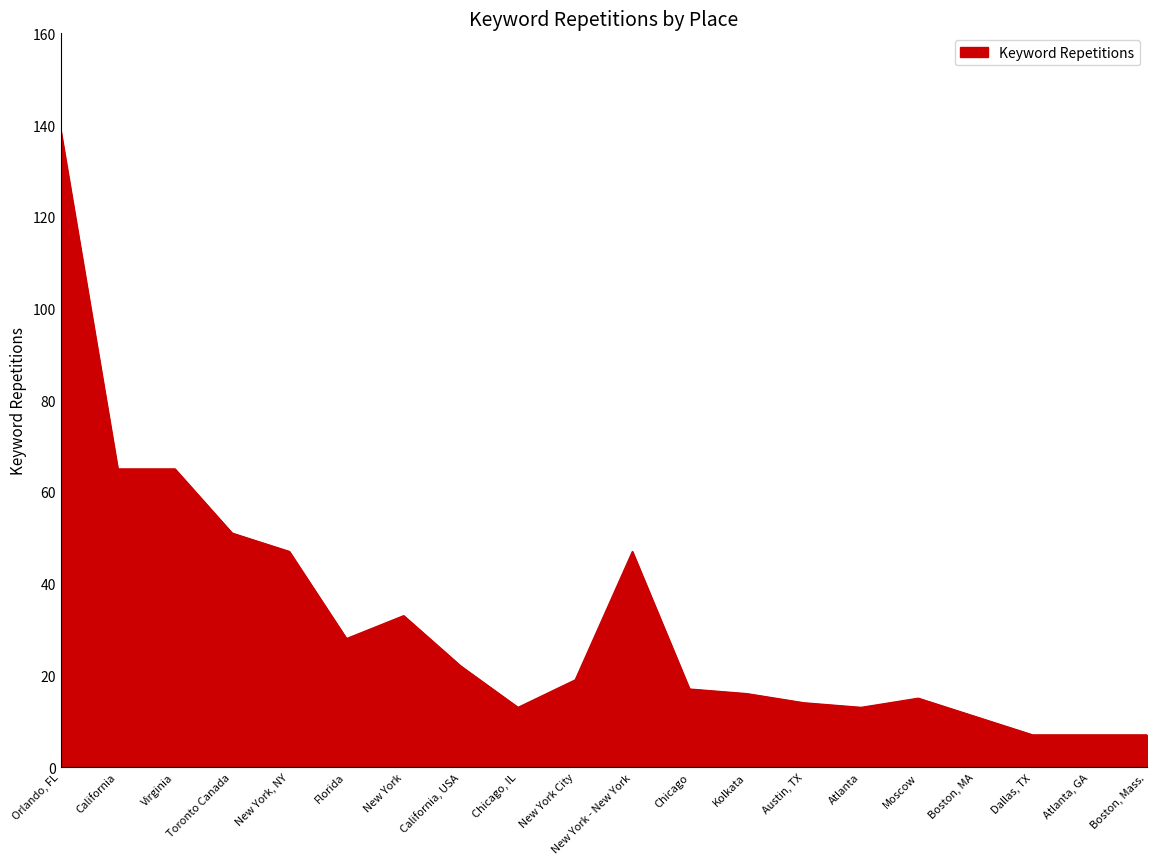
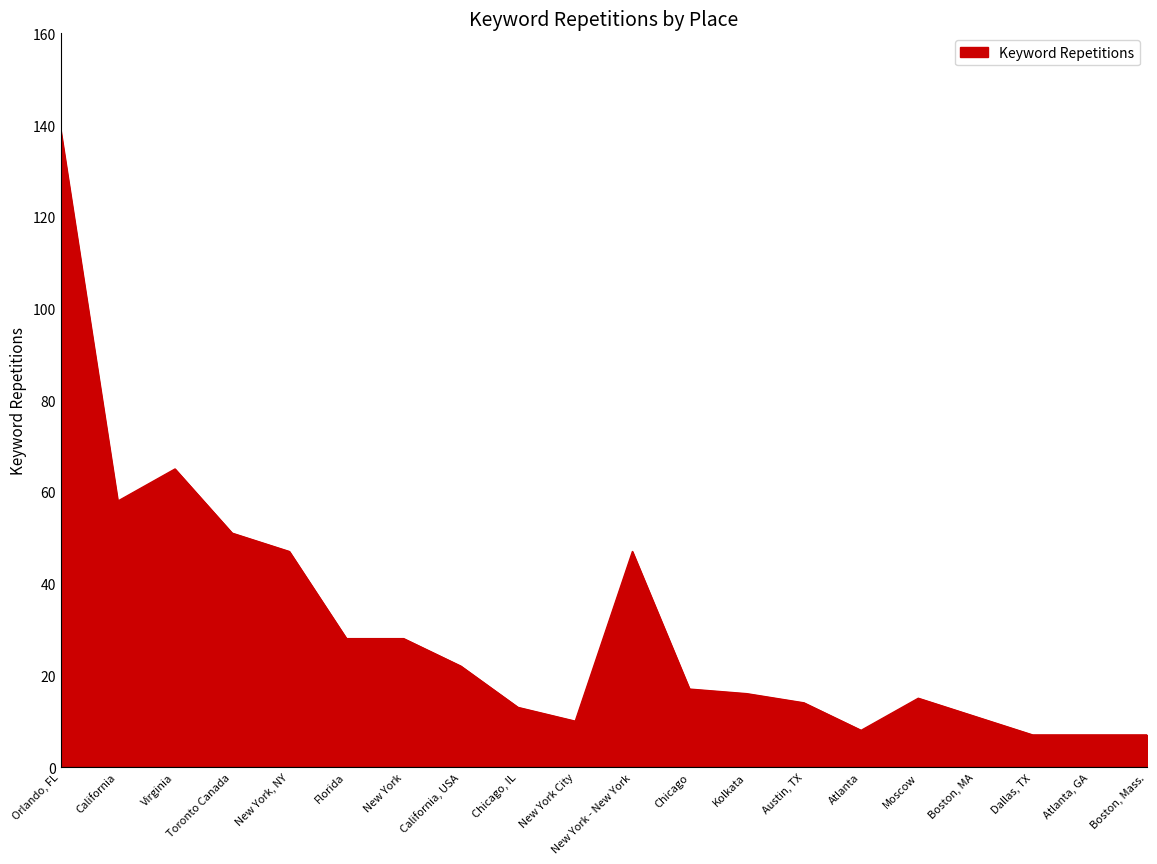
California: 65 -> 58
New York: 33 -> 28
New York City: 19 -> 10
Atlanta: 13 -> 8
